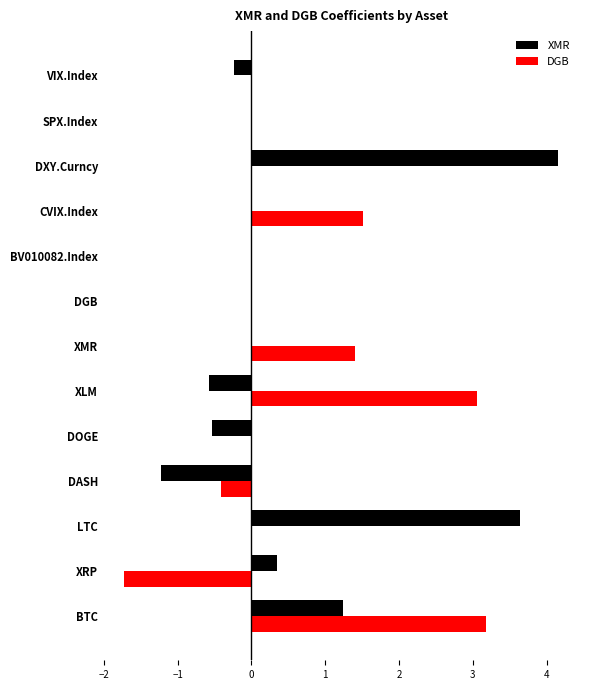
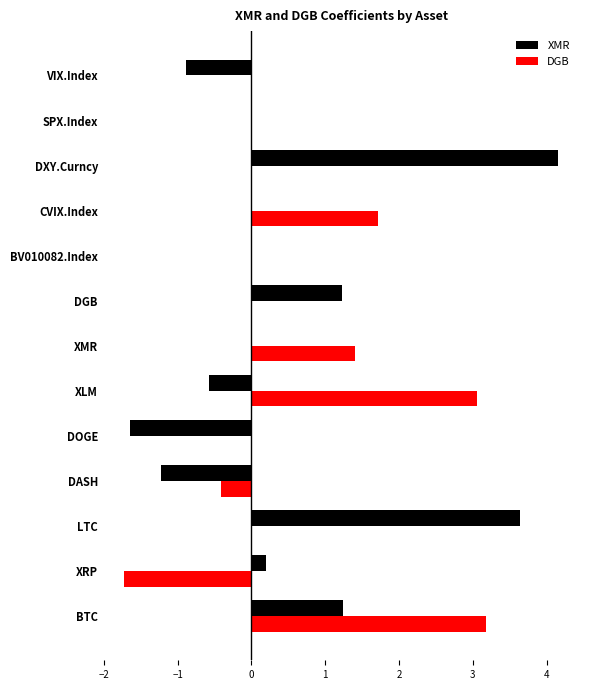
XMR, VIX.Index: -0.2 -> -0.9
DGB, CVIX.Index: 1.5 -> 1.7
XMR, DGB: 0.0 -> 1.2
XMR, DOGE: -0.5 -> -1.6
XMR, XRP: 0.4 -> 0.2
